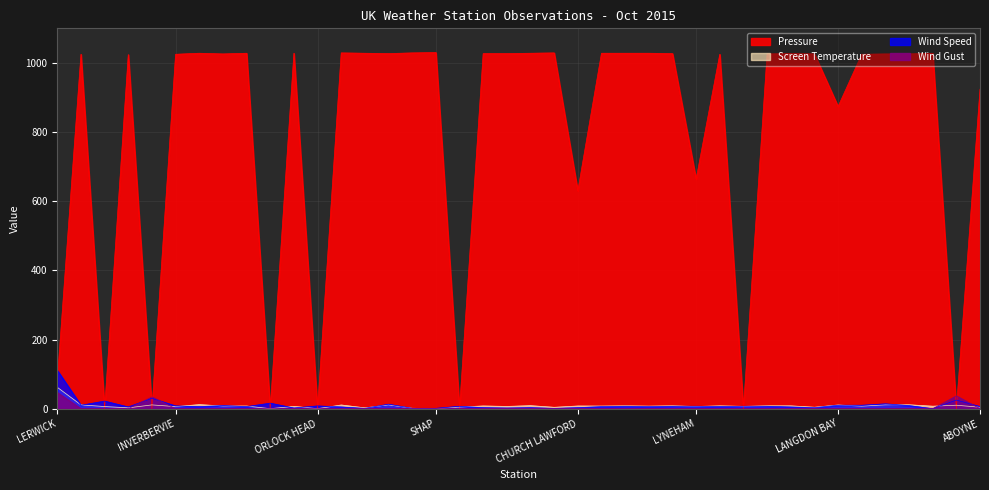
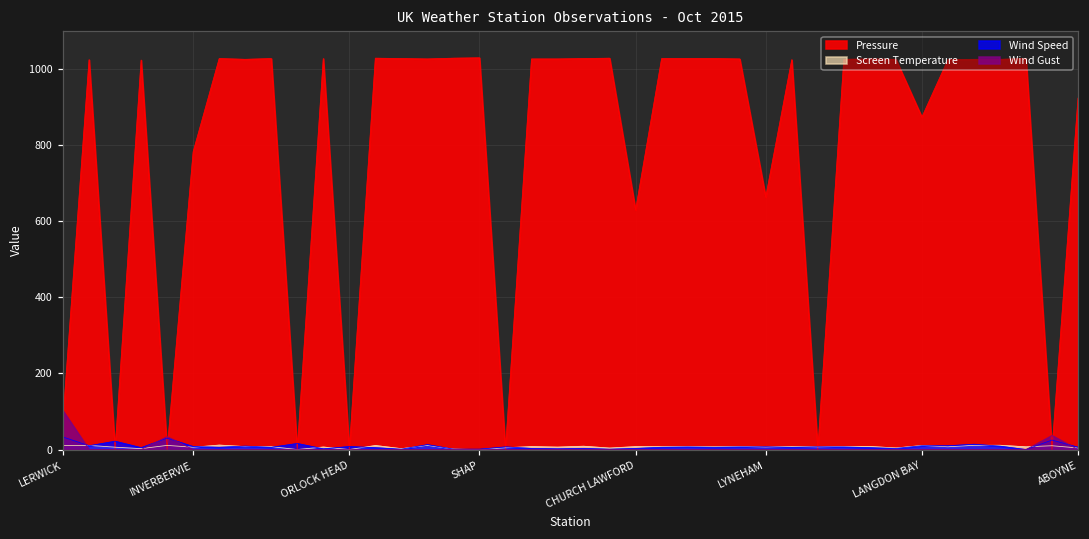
Screen Temperature, LERWICK: 60 -> 10
Wind Speed, LERWICK: 110 -> 30
Wind Gust, LERWICK: 50 -> 100
Pressure, INVERBERVIE: 1030 -> 780
